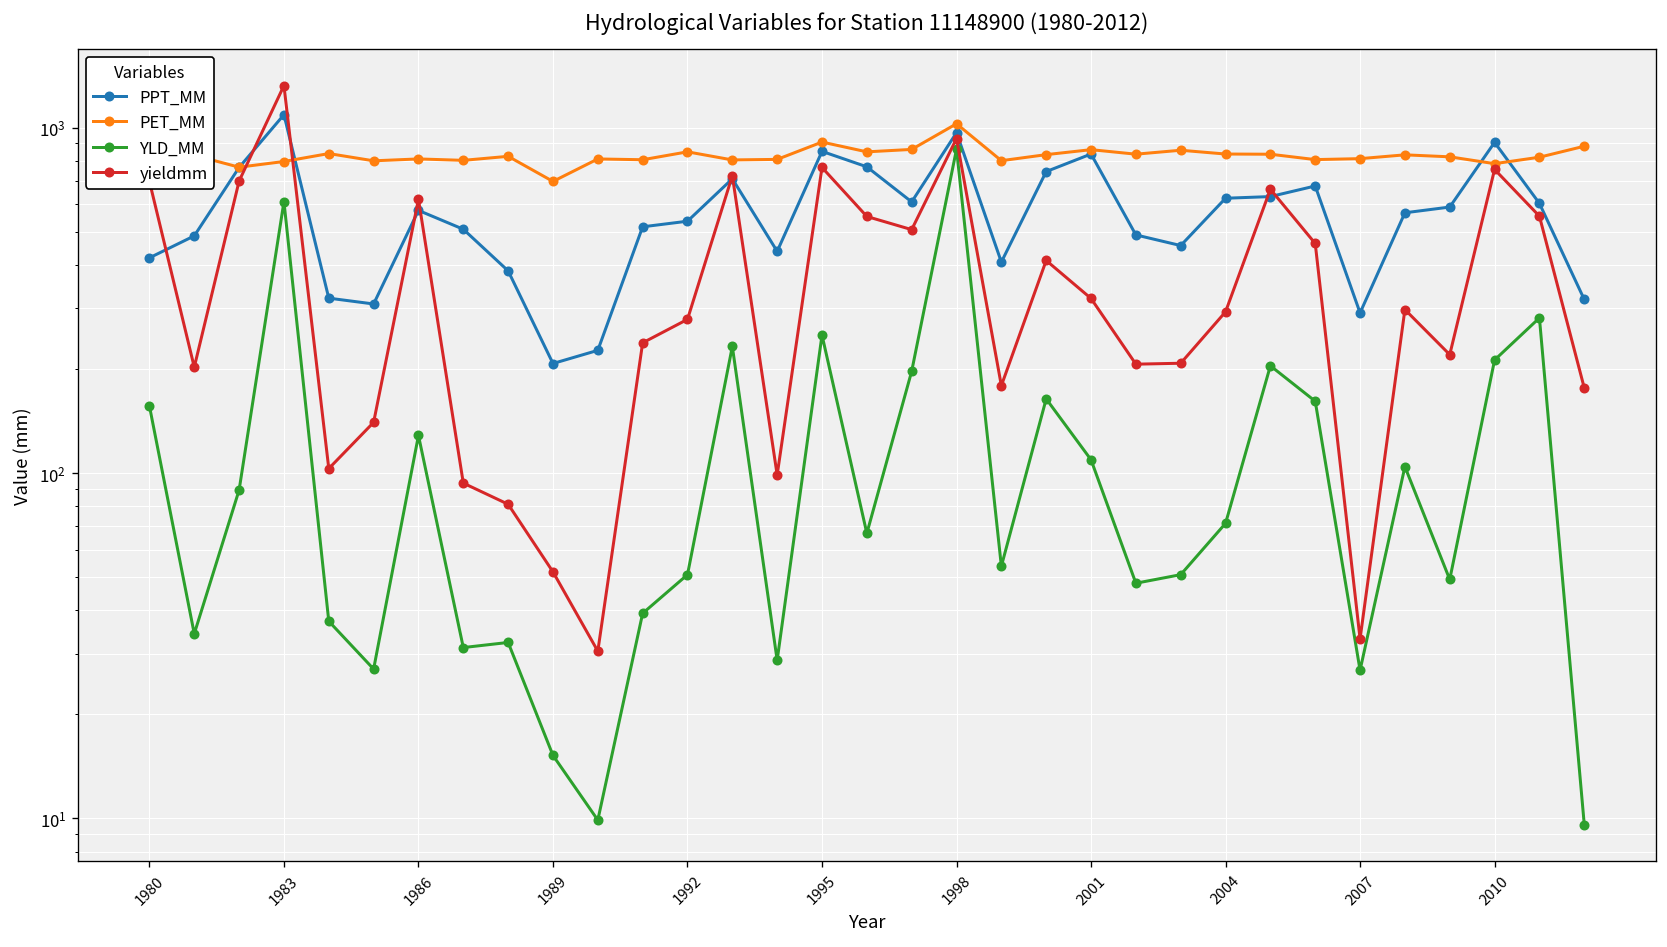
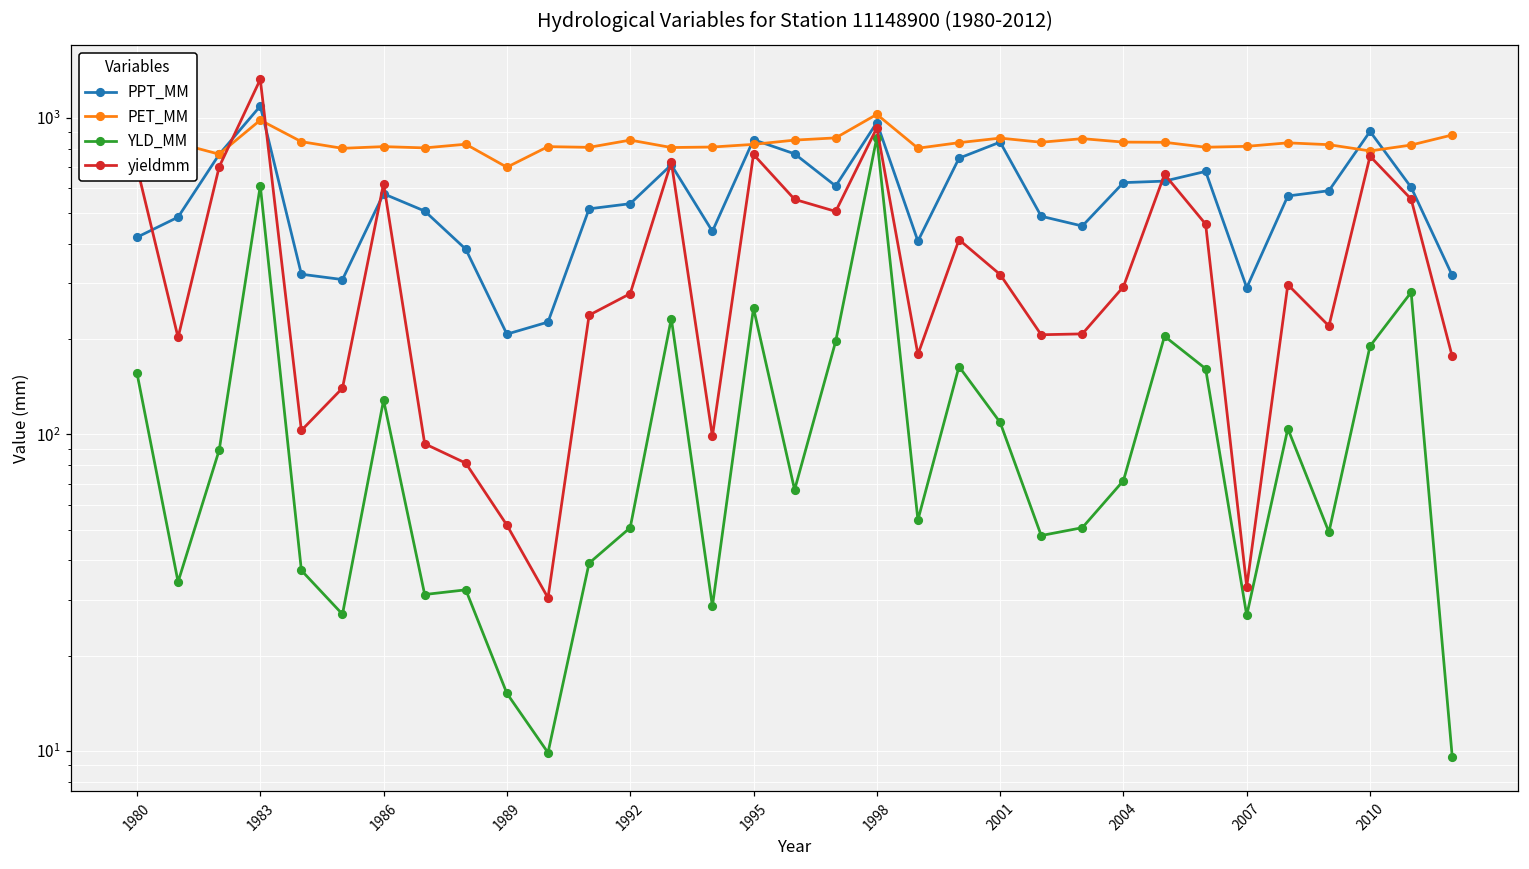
PET_MM, 1983: 800 -> 980
PET_MM, 1995: 910 -> 830
YLD_MM, 2010: 210 -> 190
